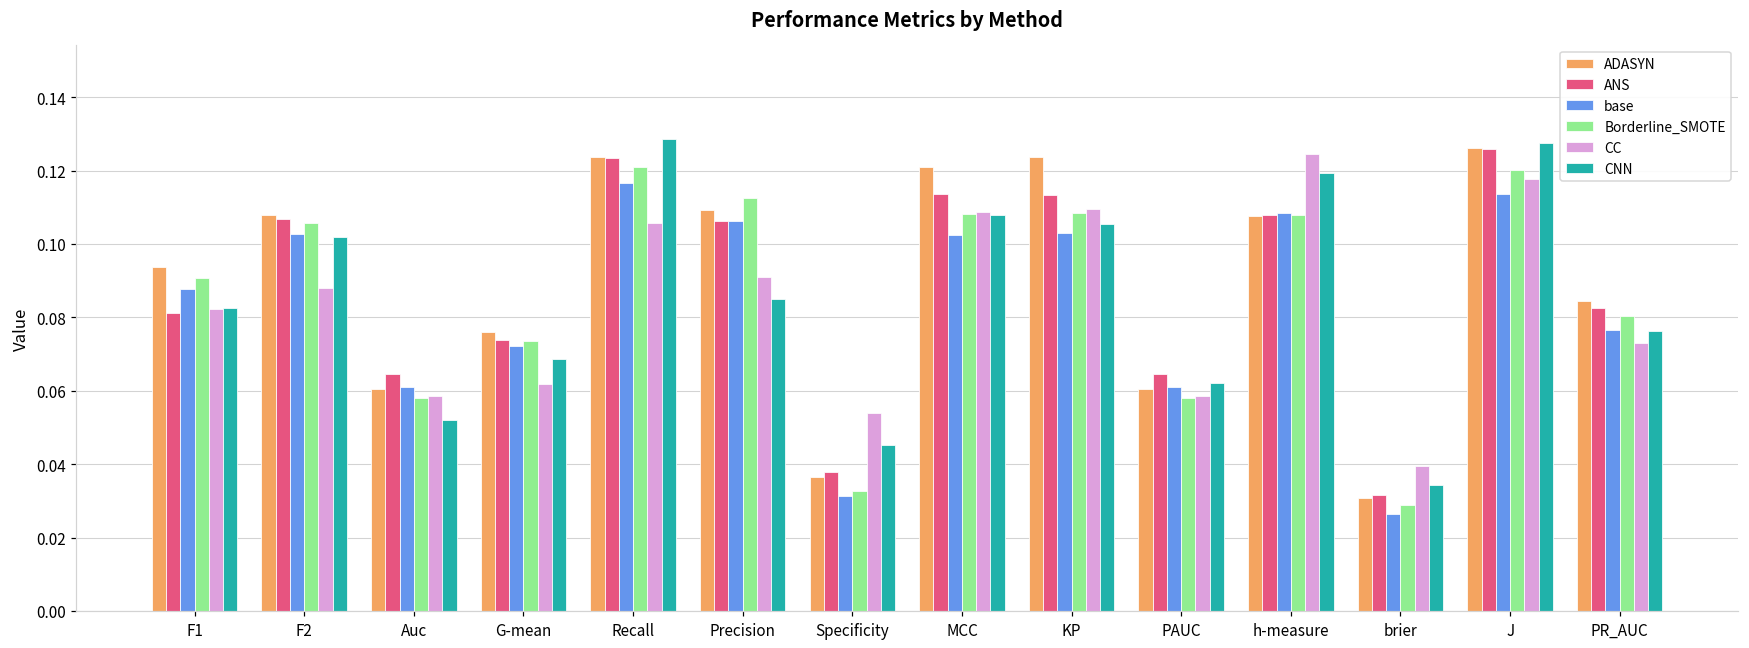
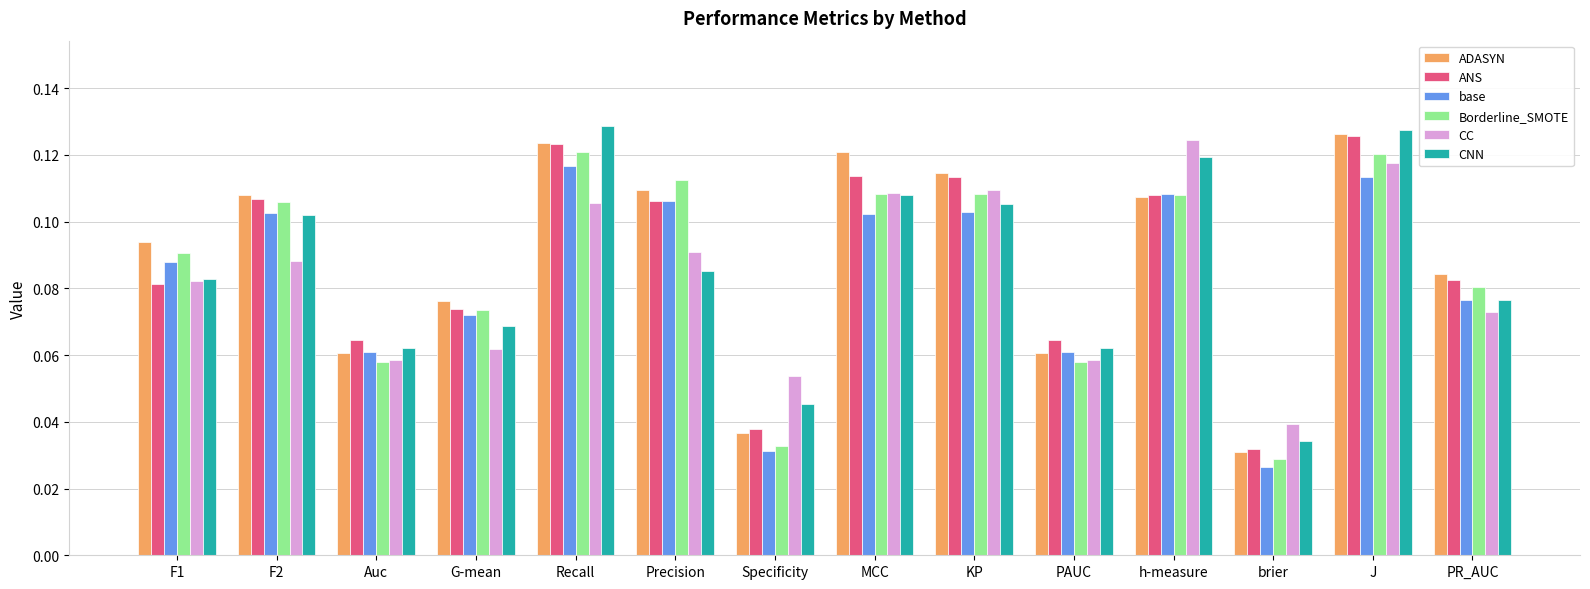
CNN, Auc: 0.052 -> 0.062
ADASYN, KP: 0.124 -> 0.115
